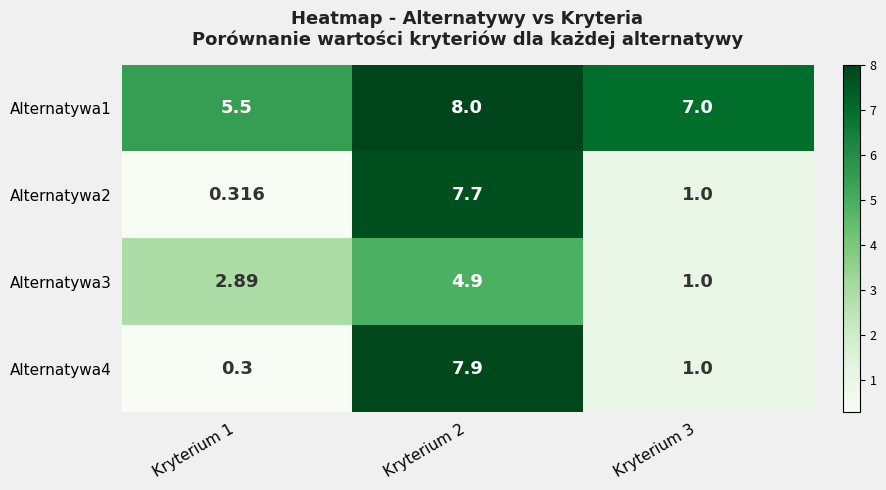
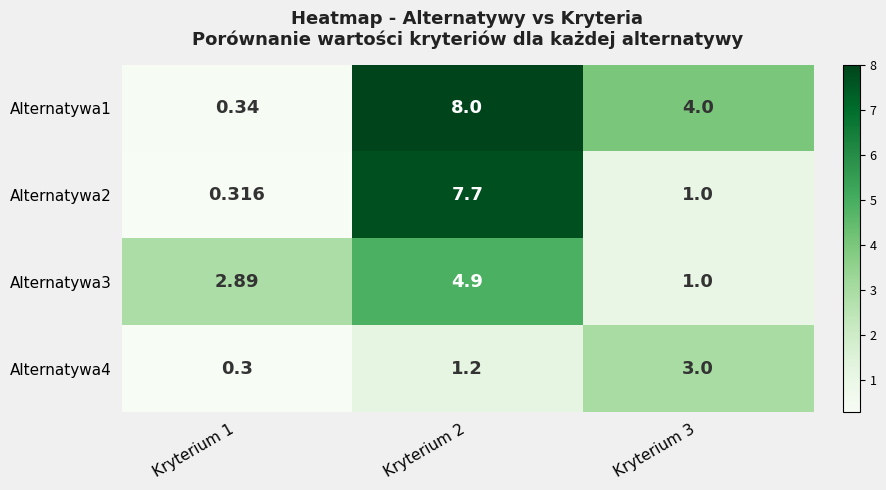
Alternatywa1, Kryterium 1: 5.5 -> 0.34
Alternatywa1, Kryterium 3: 7.0 -> 4.0
Alternatywa4, Kryterium 2: 7.9 -> 1.2
Alternatywa4, Kryterium 3: 1.0 -> 3.0
